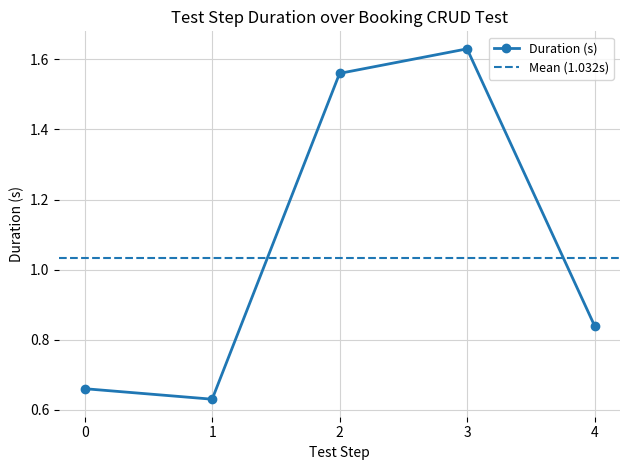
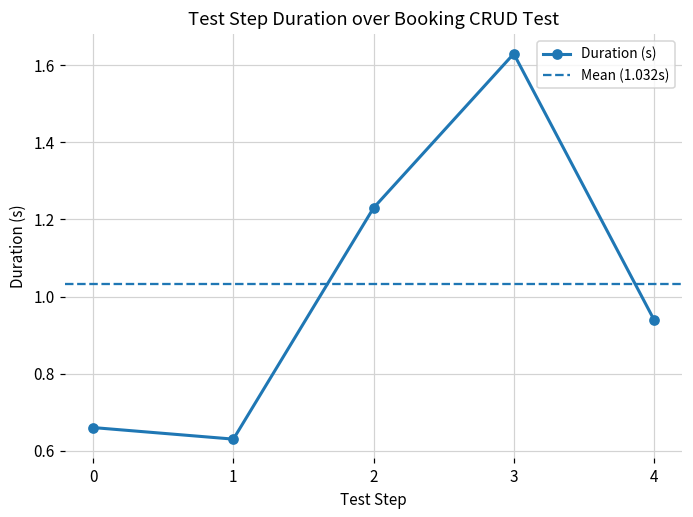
2: 1.56 -> 1.23
4: 0.84 -> 0.94
